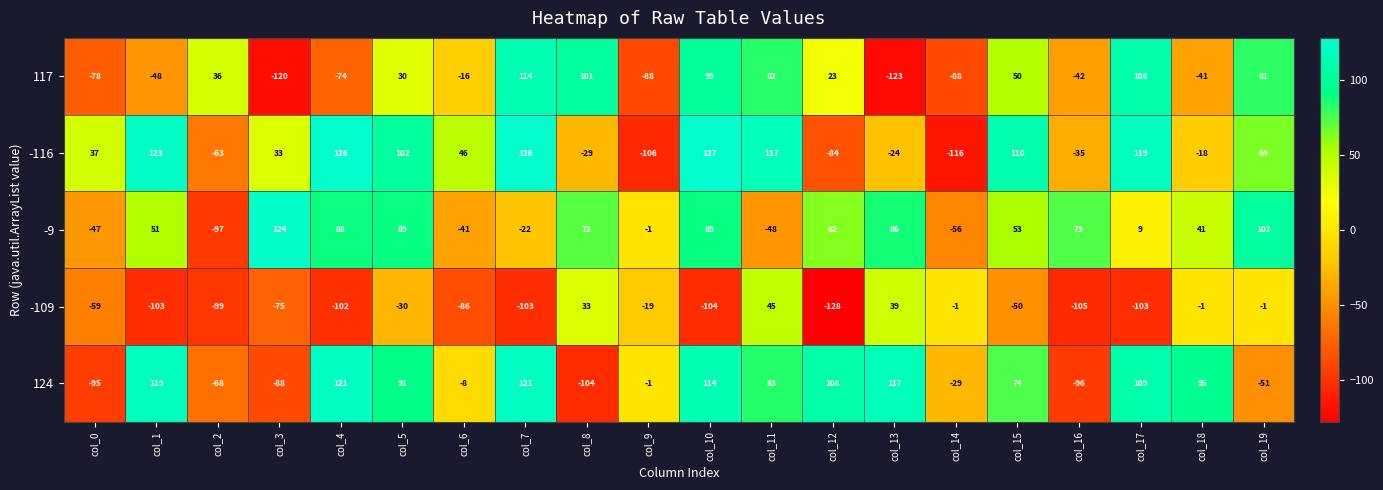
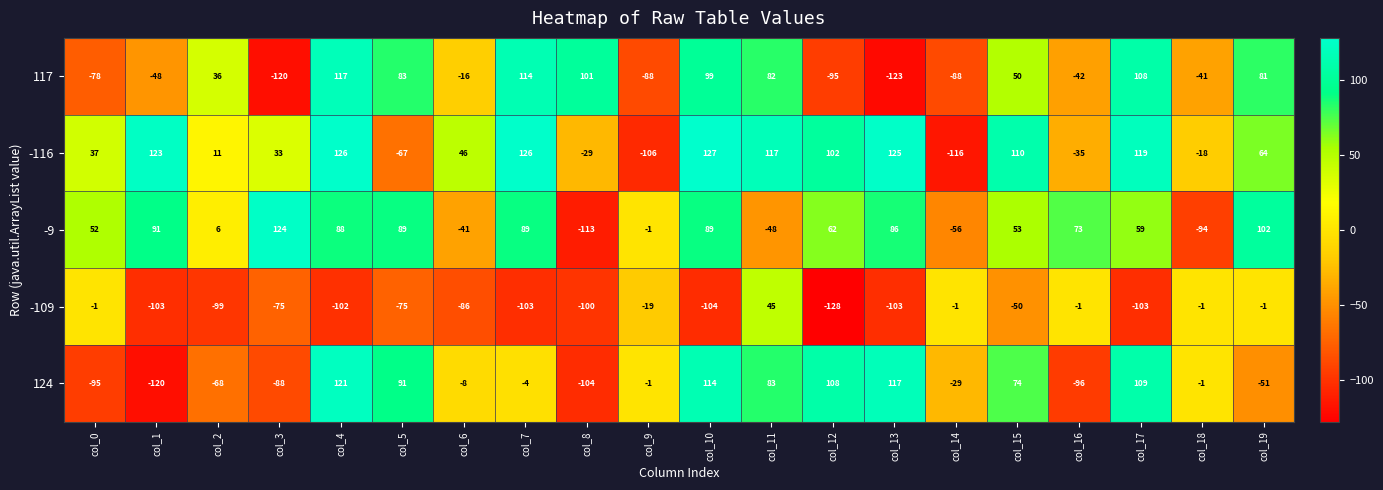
117, col_4: -74 -> 117
117, col_5: 30 -> 83
117, col_12: 23 -> -95
-116, col_2: -63 -> 11
-116, col_5: 102 -> -67
-116, col_12: -84 -> 102
-116, col_13: -24 -> 125
-9, col_0: -47 -> 52
-9, col_1: 51 -> 91
-9, col_2: -97 -> 6
-9, col_7: -22 -> 89
-9, col_8: 72 -> -113
-9, col_17: 9 -> 59
-9, col_18: 41 -> -94
-109, col_0: -59 -> -1
-109, col_5: -30 -> -75
-109, col_8: 33 -> -100
-109, col_13: 39 -> -103
-109, col_16: -105 -> -1
124, col_1: 119 -> -120
124, col_7: 121 -> -4
124, col_18: 95 -> -1
